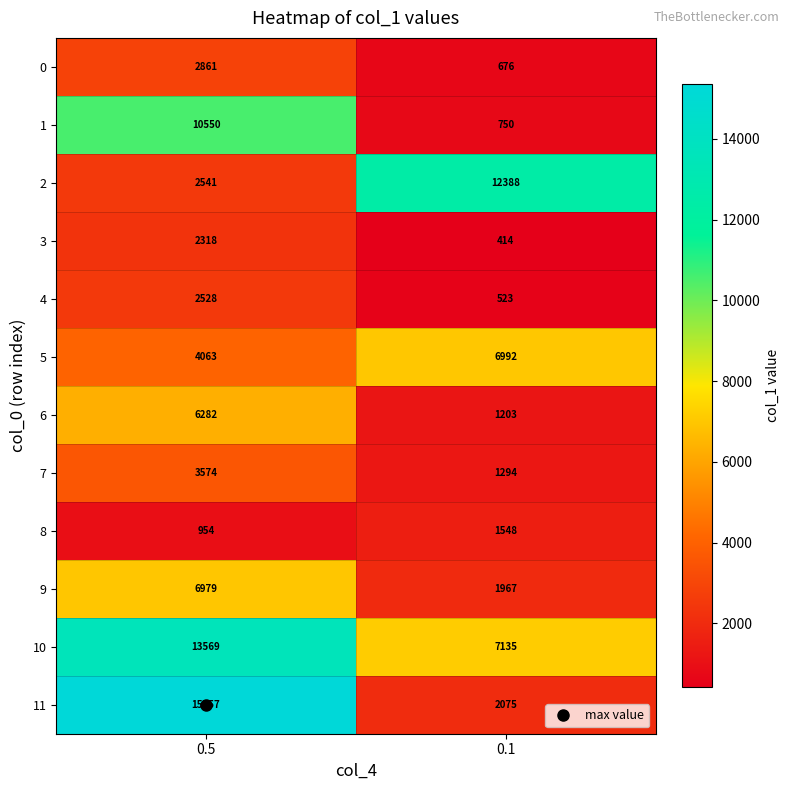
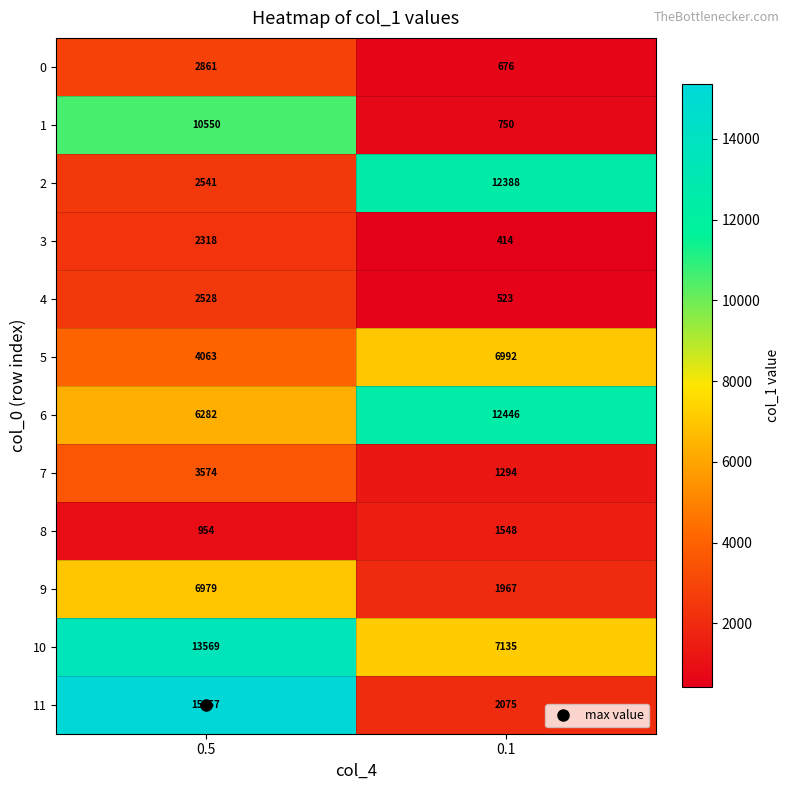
6, 0.1: 1203 -> 12446
